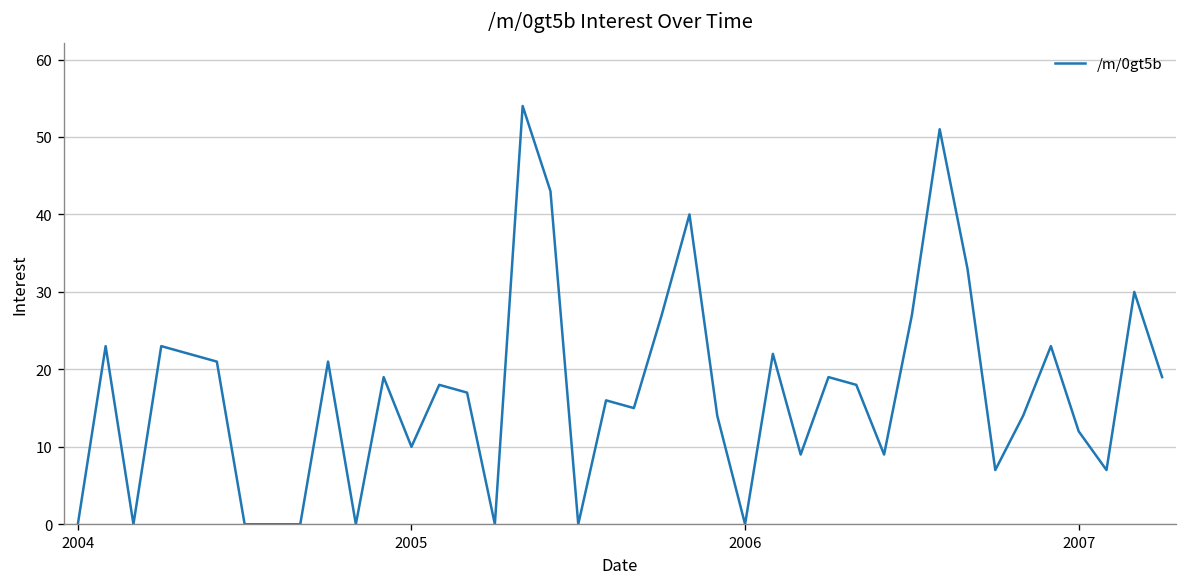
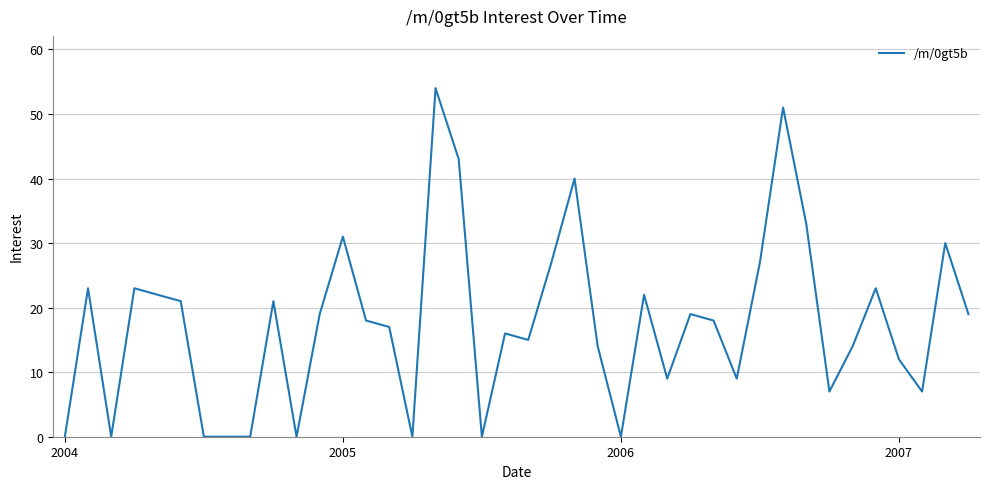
2005: 10 -> 31
